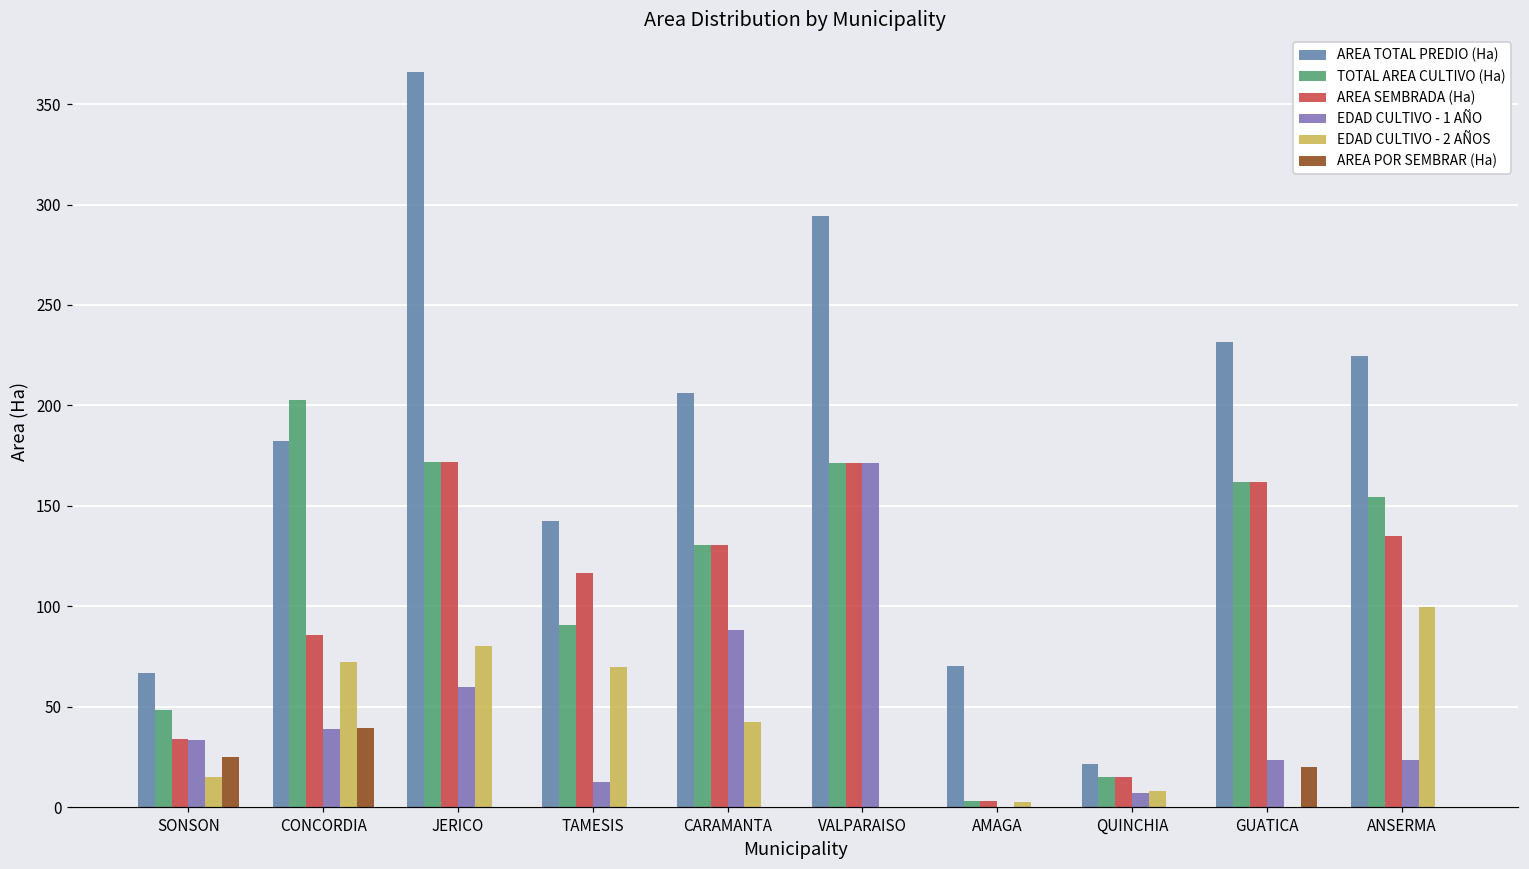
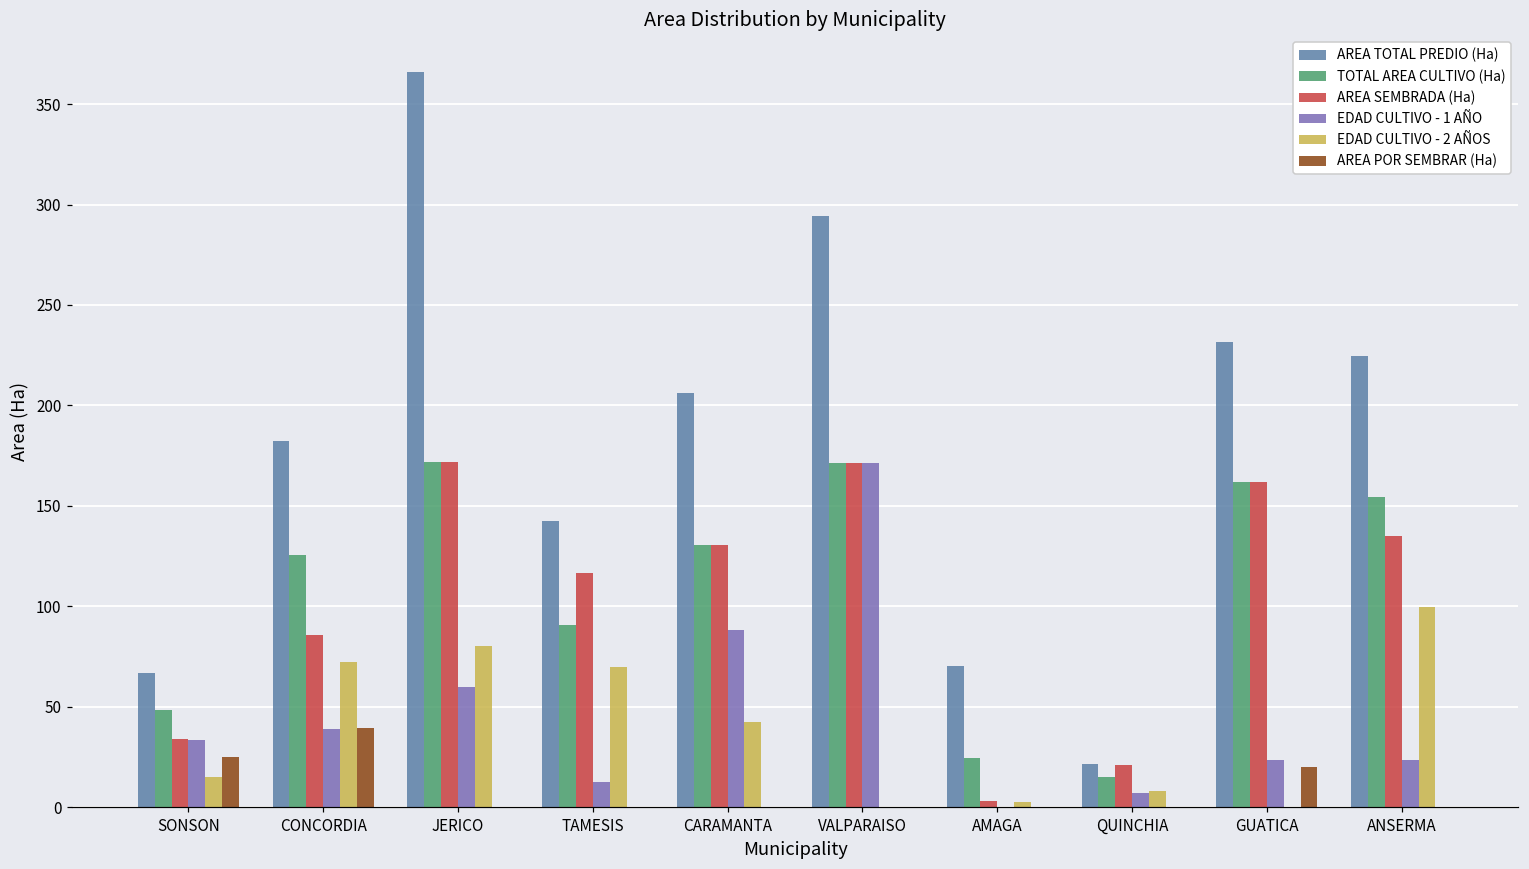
TOTAL AREA CULTIVO (Ha), CONCORDIA: 203 -> 125
TOTAL AREA CULTIVO (Ha), AMAGA: 3 -> 25
AREA SEMBRADA (Ha), QUINCHIA: 15 -> 21
